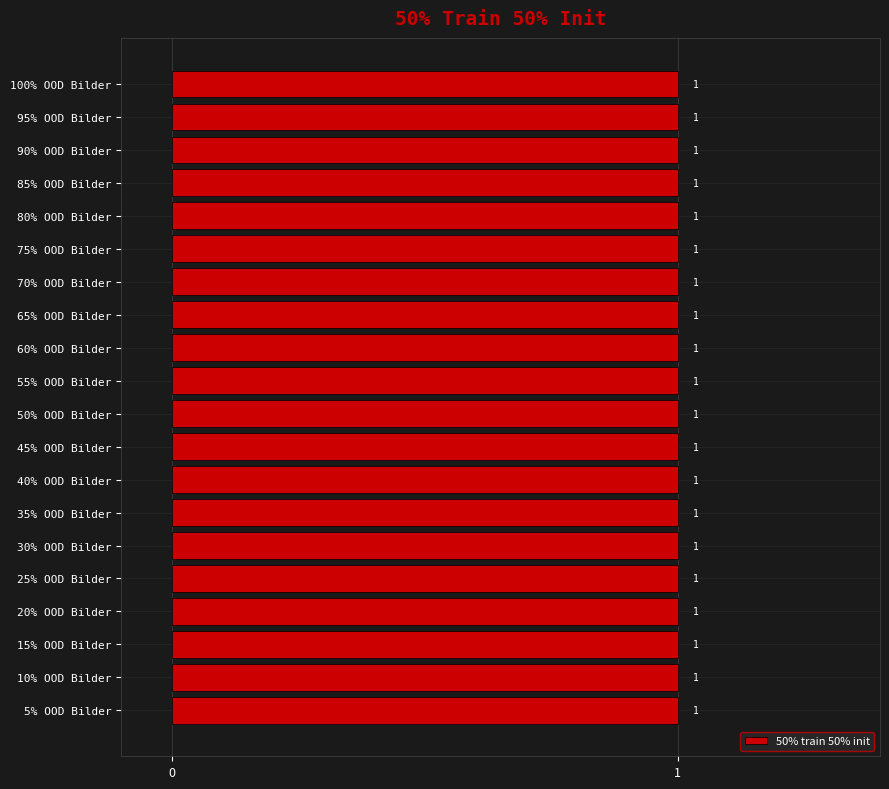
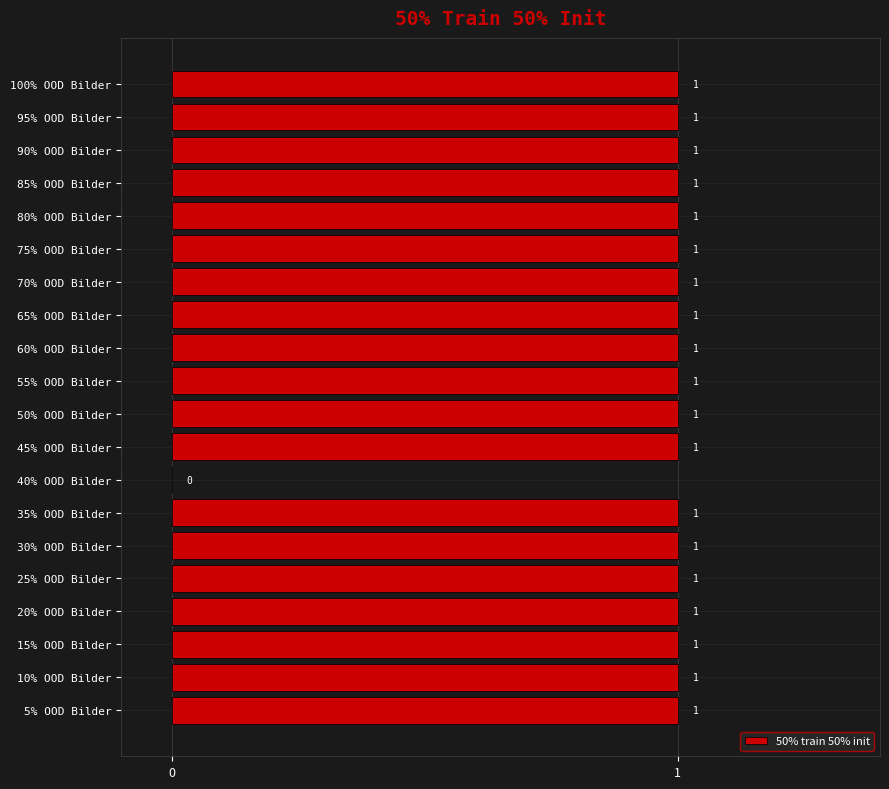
40% OOD Bilder: 1 -> 0
